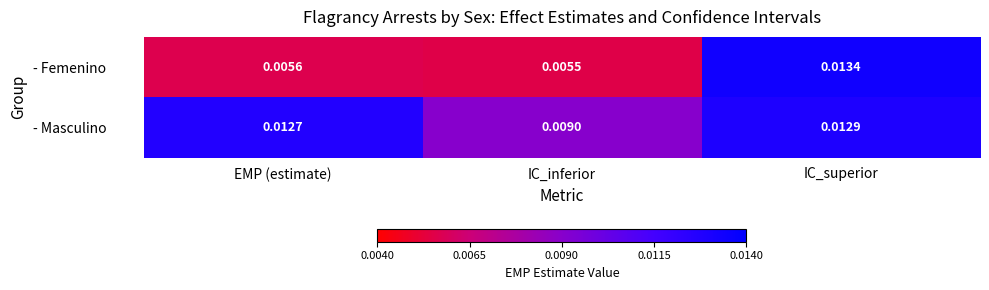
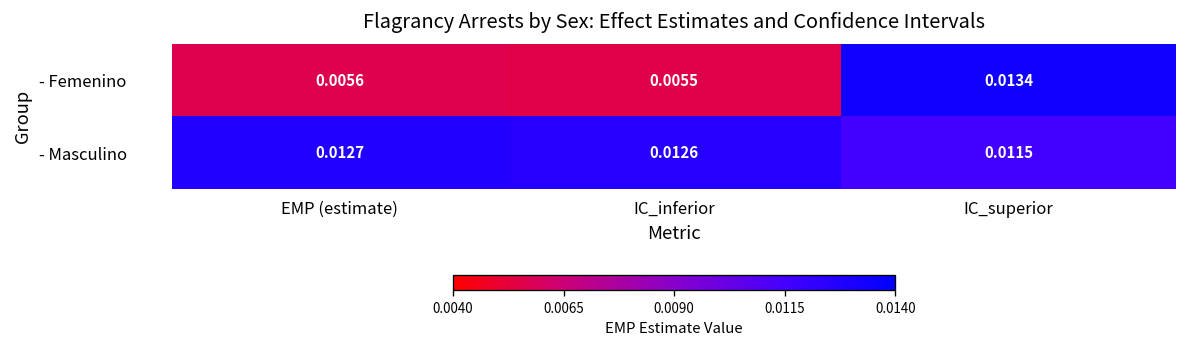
- Masculino, IC_inferior: 0.0090 -> 0.0126
- Masculino, IC_superior: 0.0129 -> 0.0115
